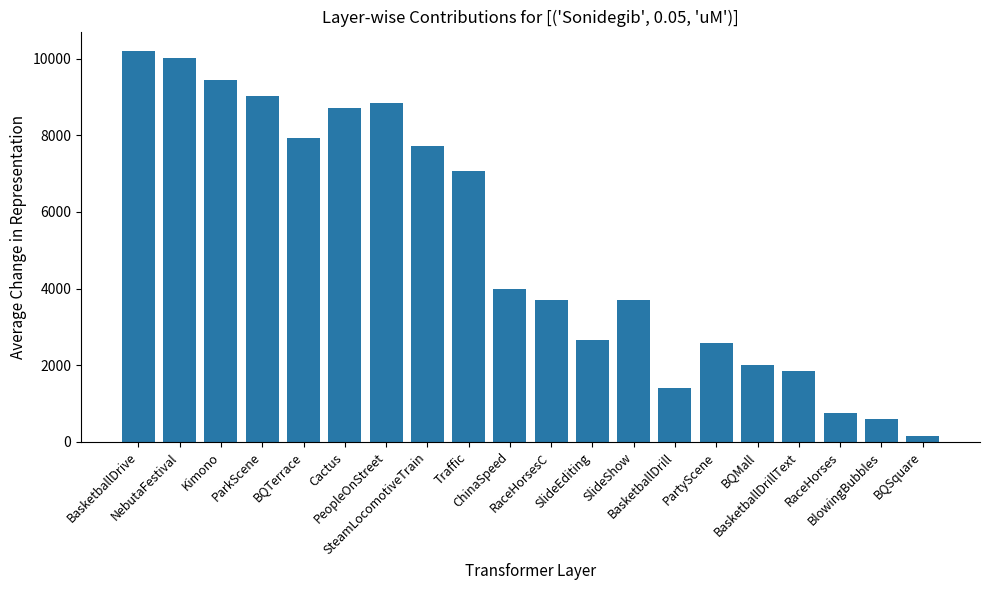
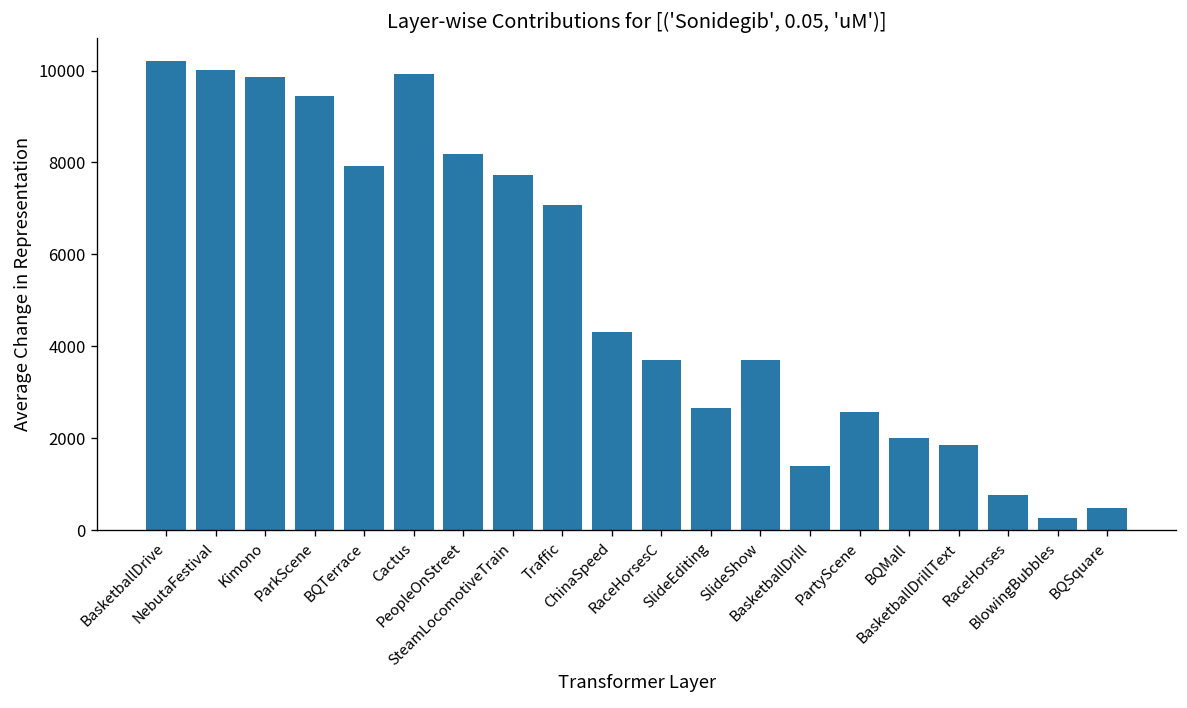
Kimono: 9500 -> 9900
ParkScene: 9000 -> 9400
Cactus: 8700 -> 9900
PeopleOnStreet: 8800 -> 8200
ChinaSpeed: 4000 -> 4300
BlowingBubbles: 600 -> 300
BQSquare: 200 -> 500
